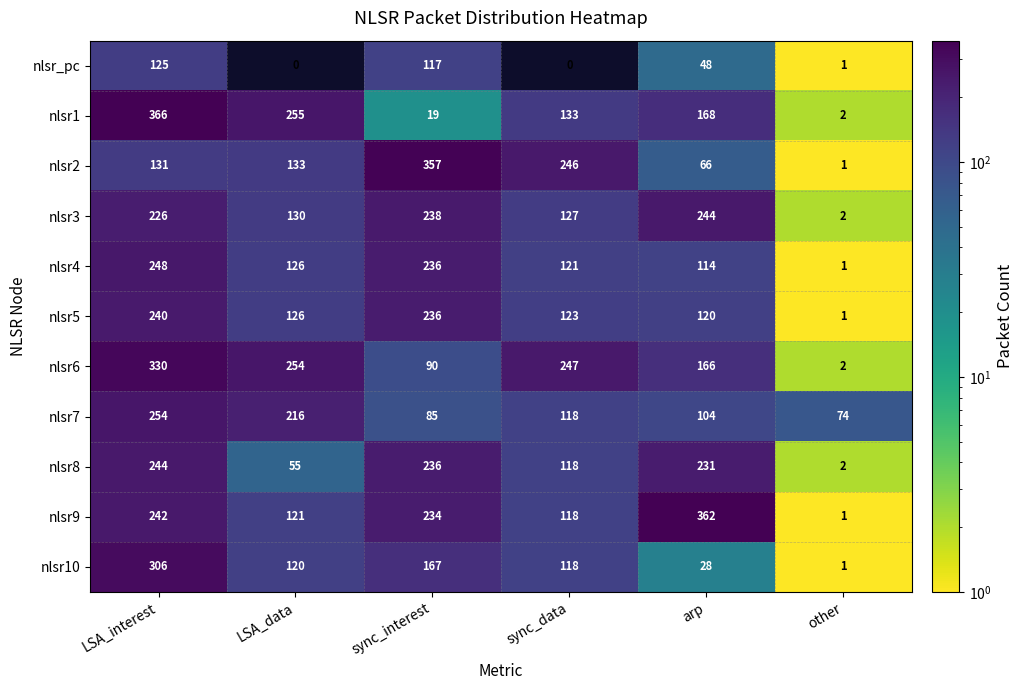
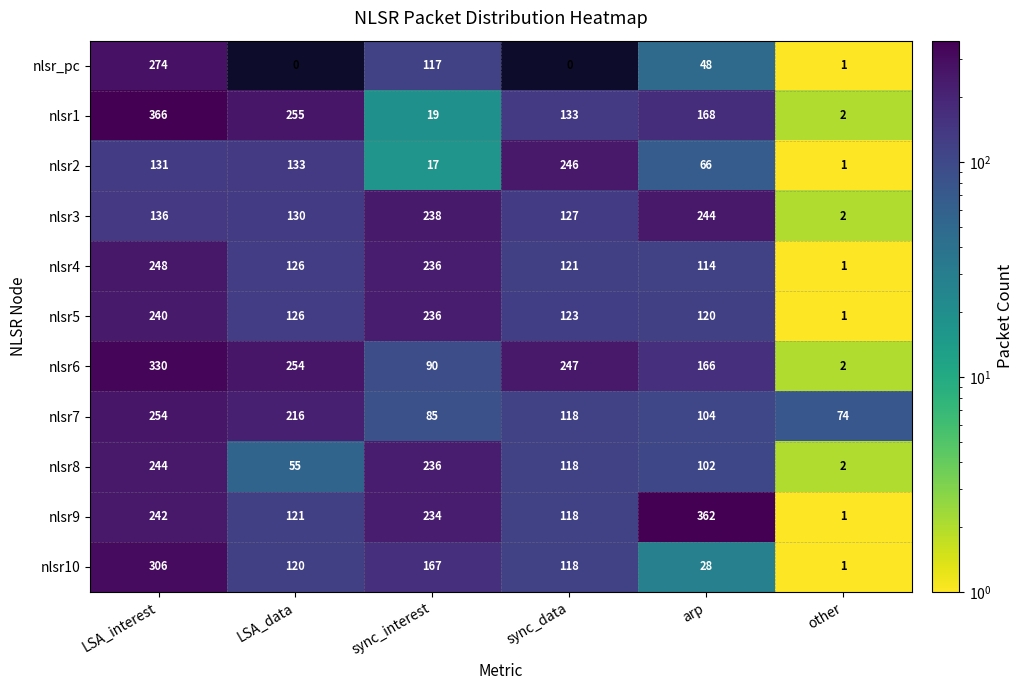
nlsr_pc, LSA_interest: 125 -> 274
nlsr2, sync_interest: 357 -> 17
nlsr3, LSA_interest: 226 -> 136
nlsr8, arp: 231 -> 102
